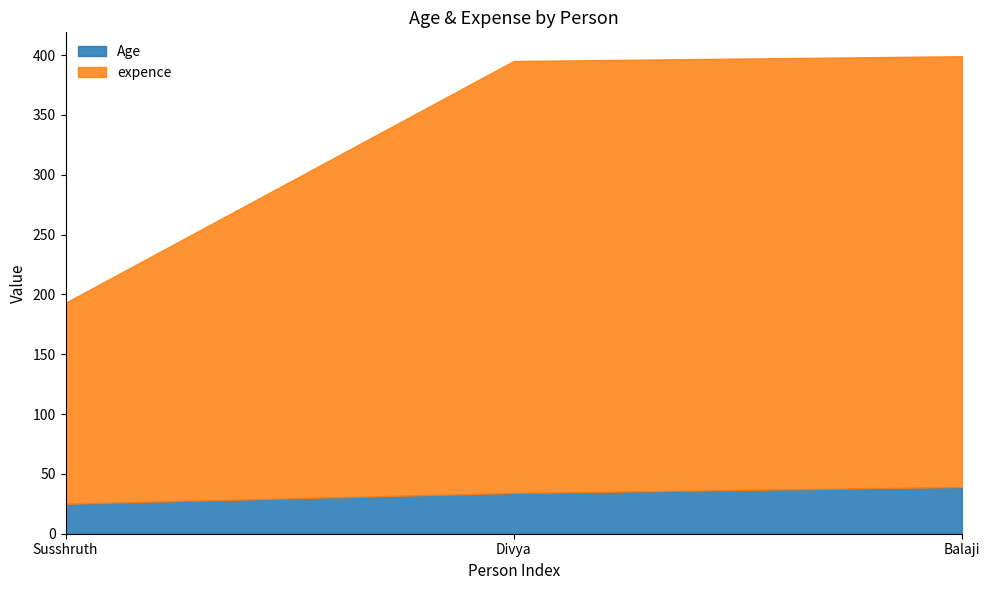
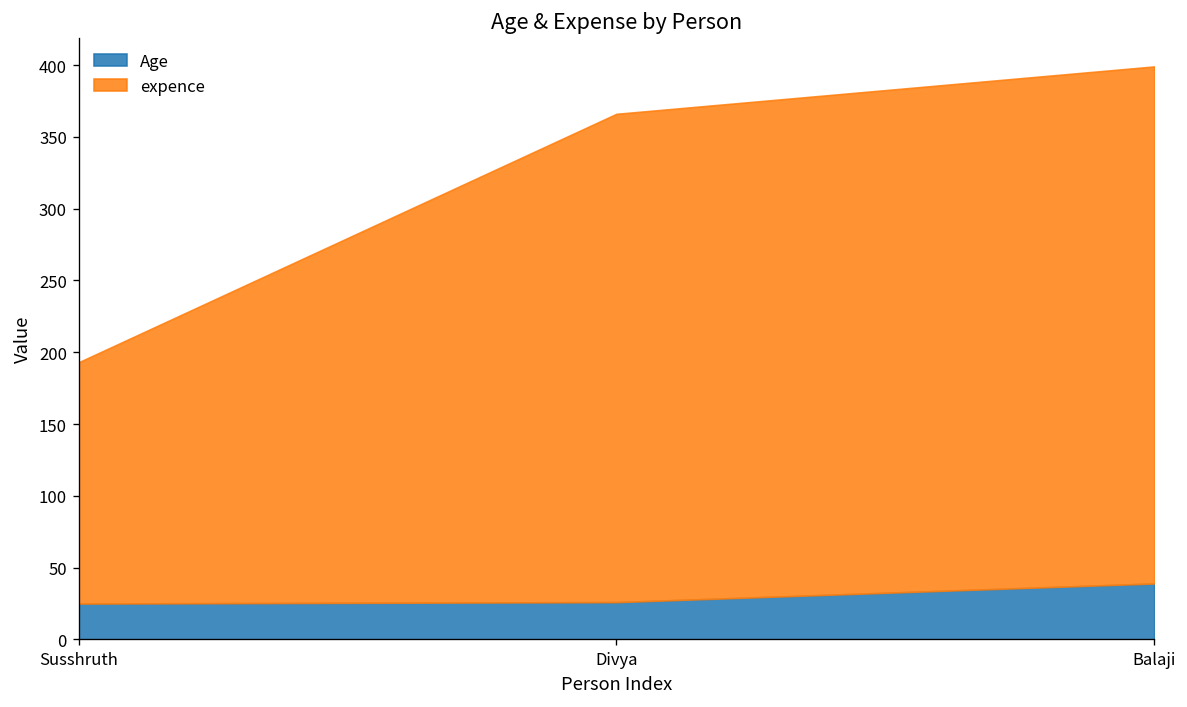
Age, Divya: 34 -> 26
expence, Divya: 361 -> 340
